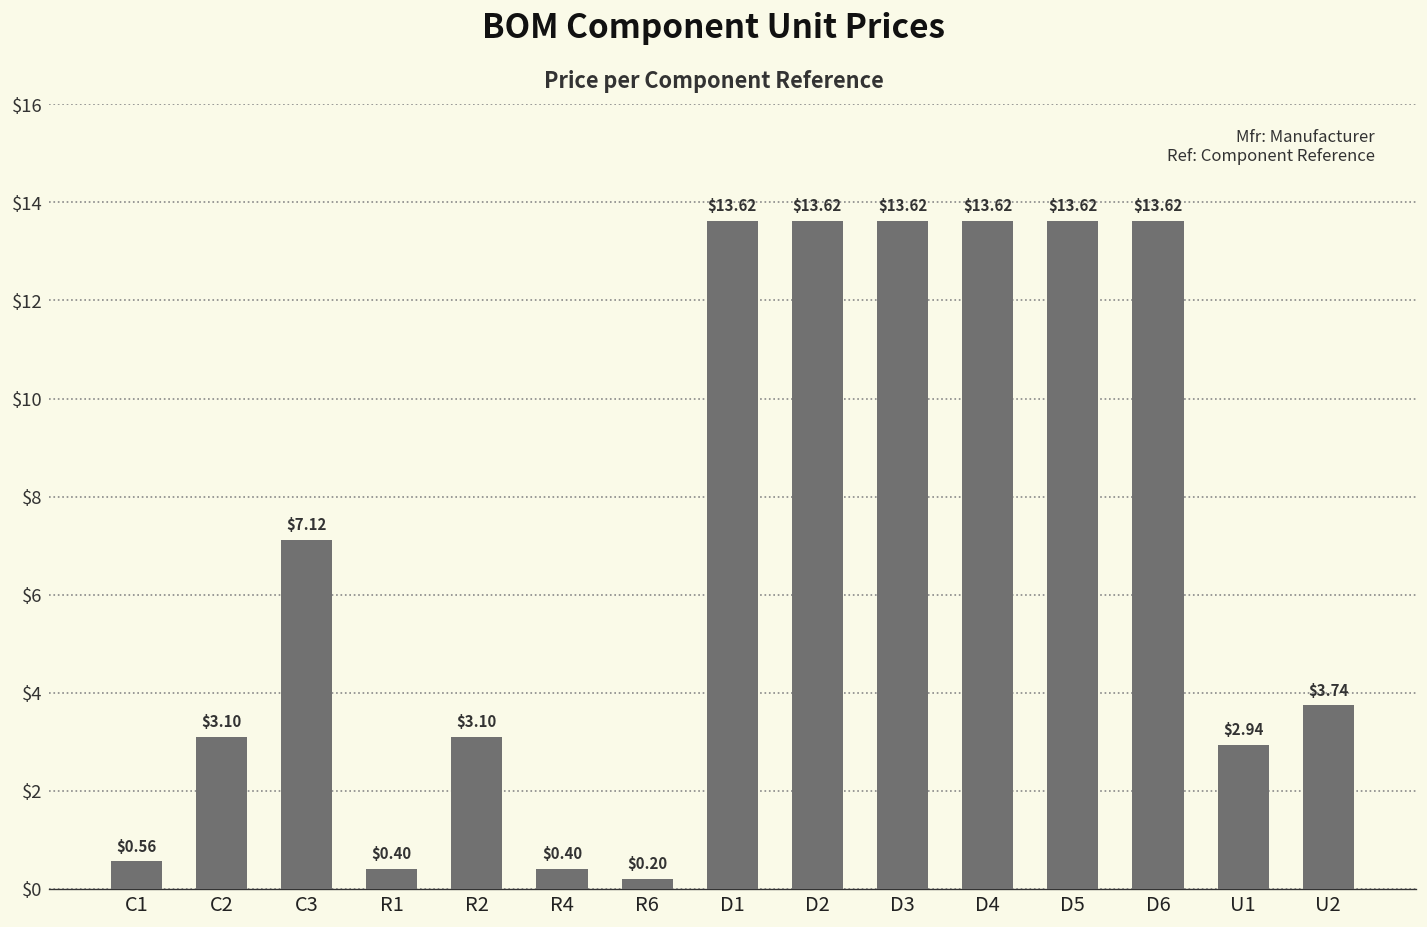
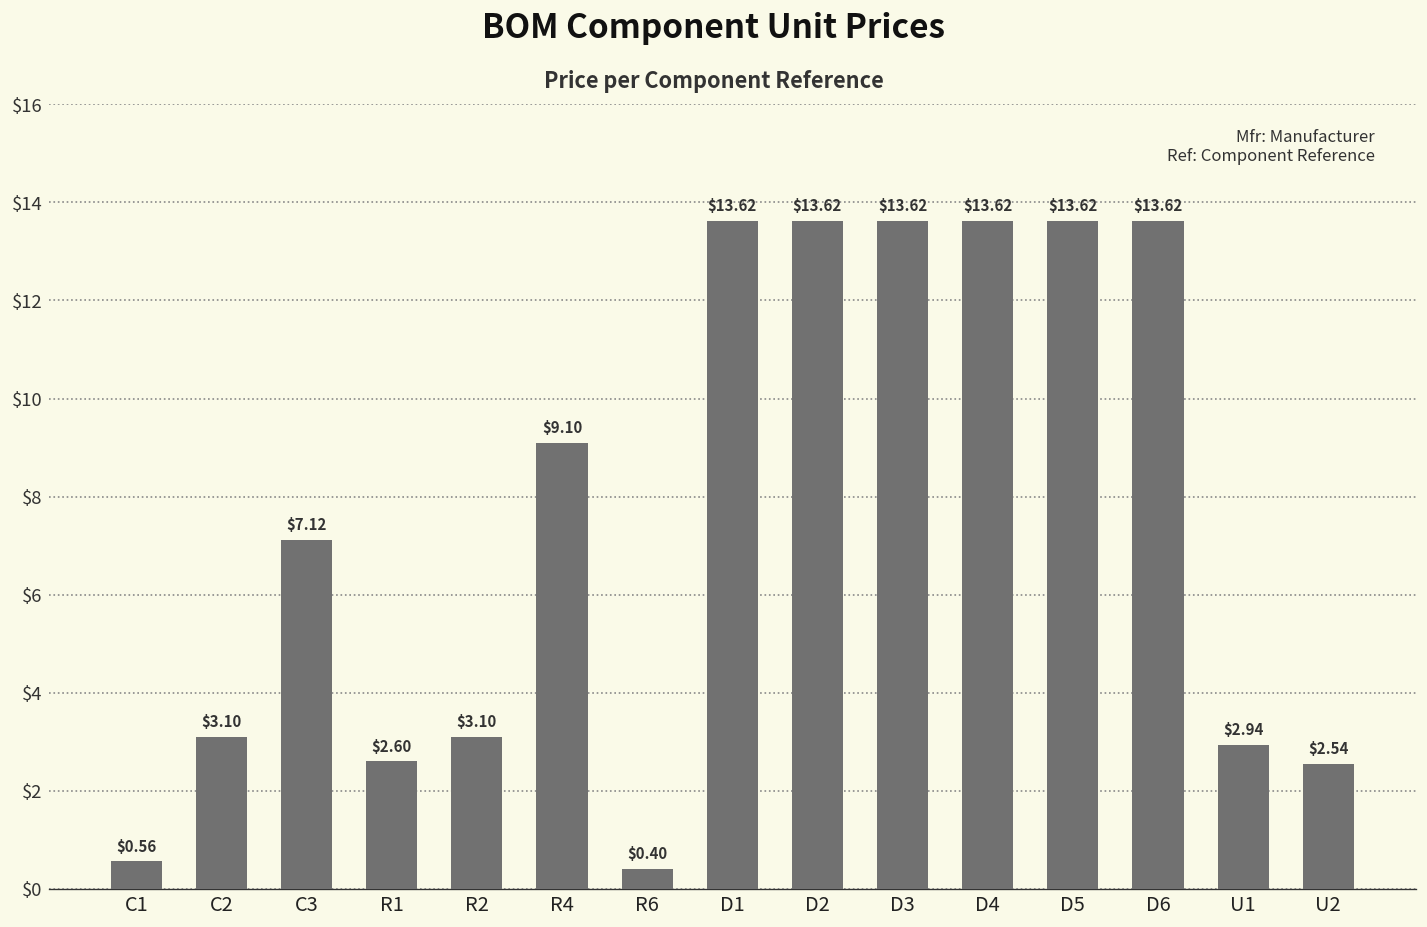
R1: $0.40 -> $2.60
R4: $0.40 -> $9.10
R6: $0.20 -> $0.40
U2: $3.74 -> $2.54
